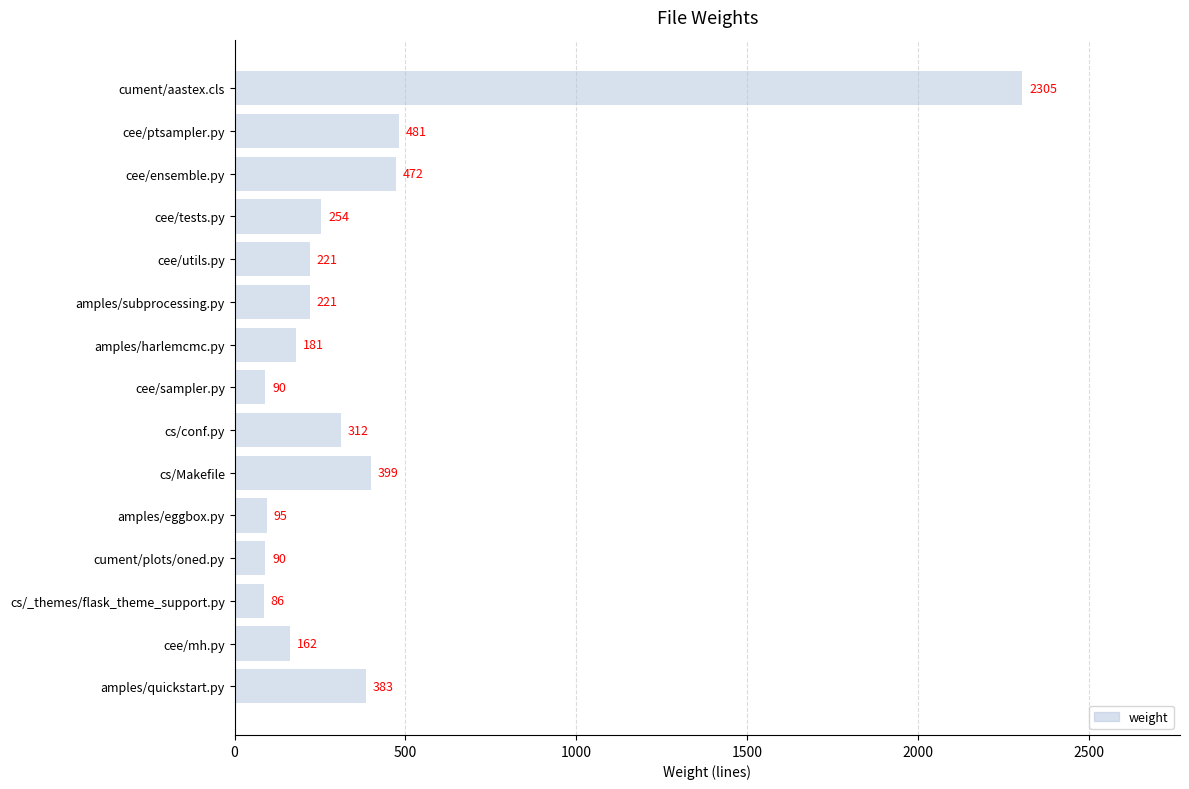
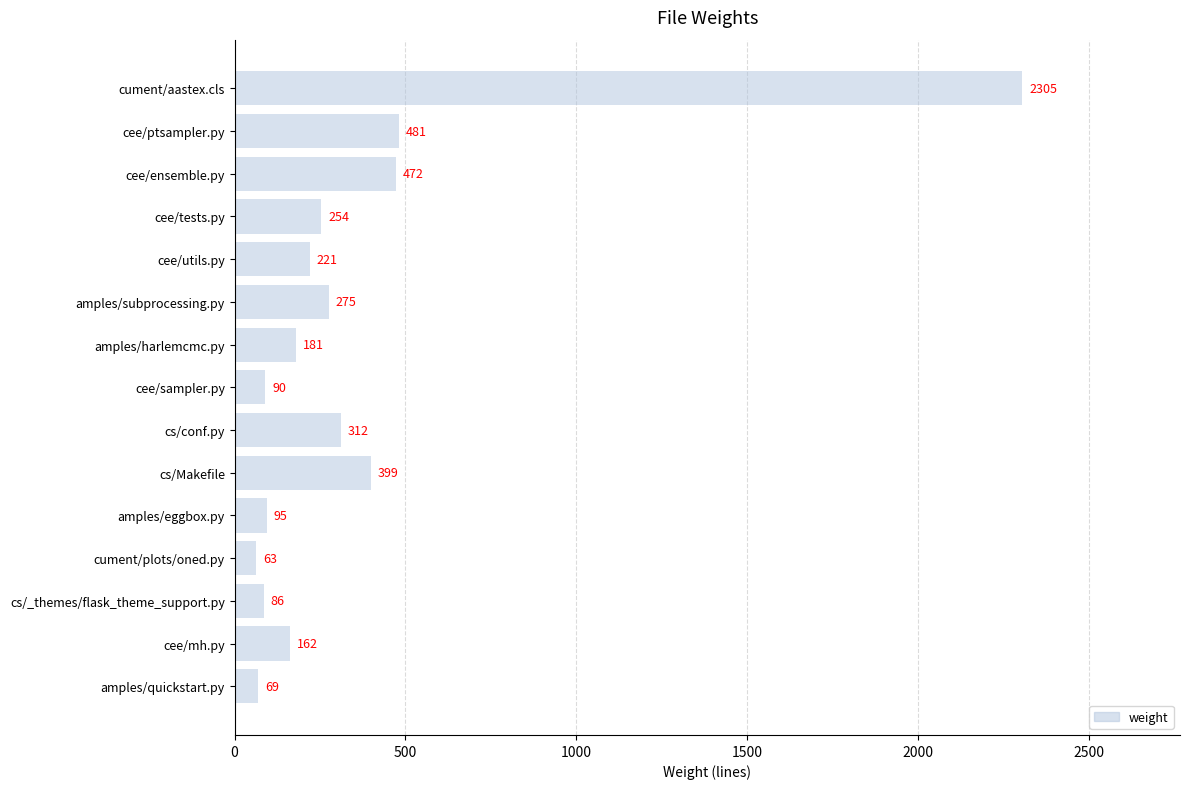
amples/subprocessing.py: 221 -> 275
cument/plots/oned.py: 90 -> 63
amples/quickstart.py: 383 -> 69
